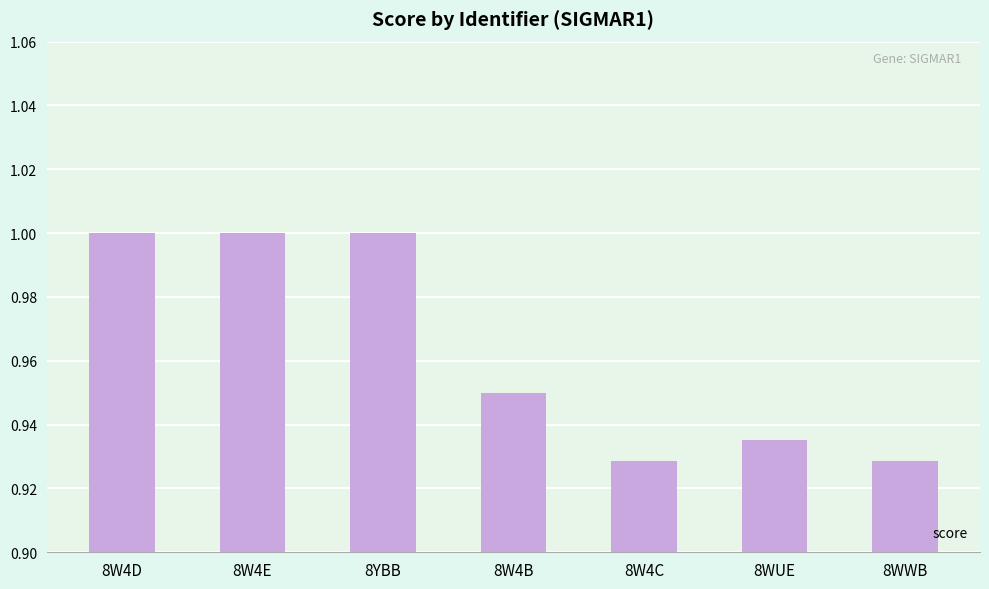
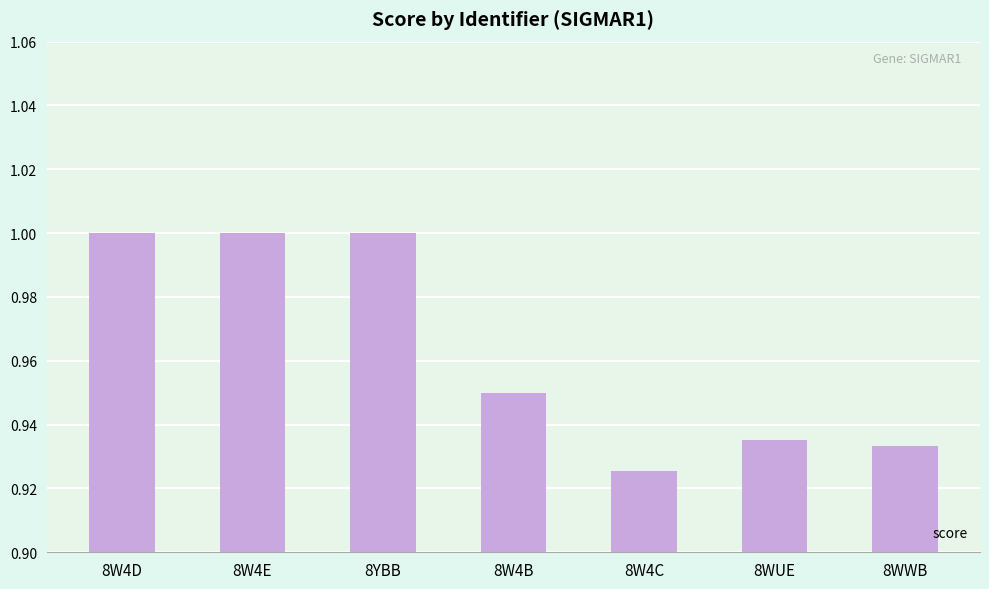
8W4C: 0.928 -> 0.926
8WWB: 0.928 -> 0.933
